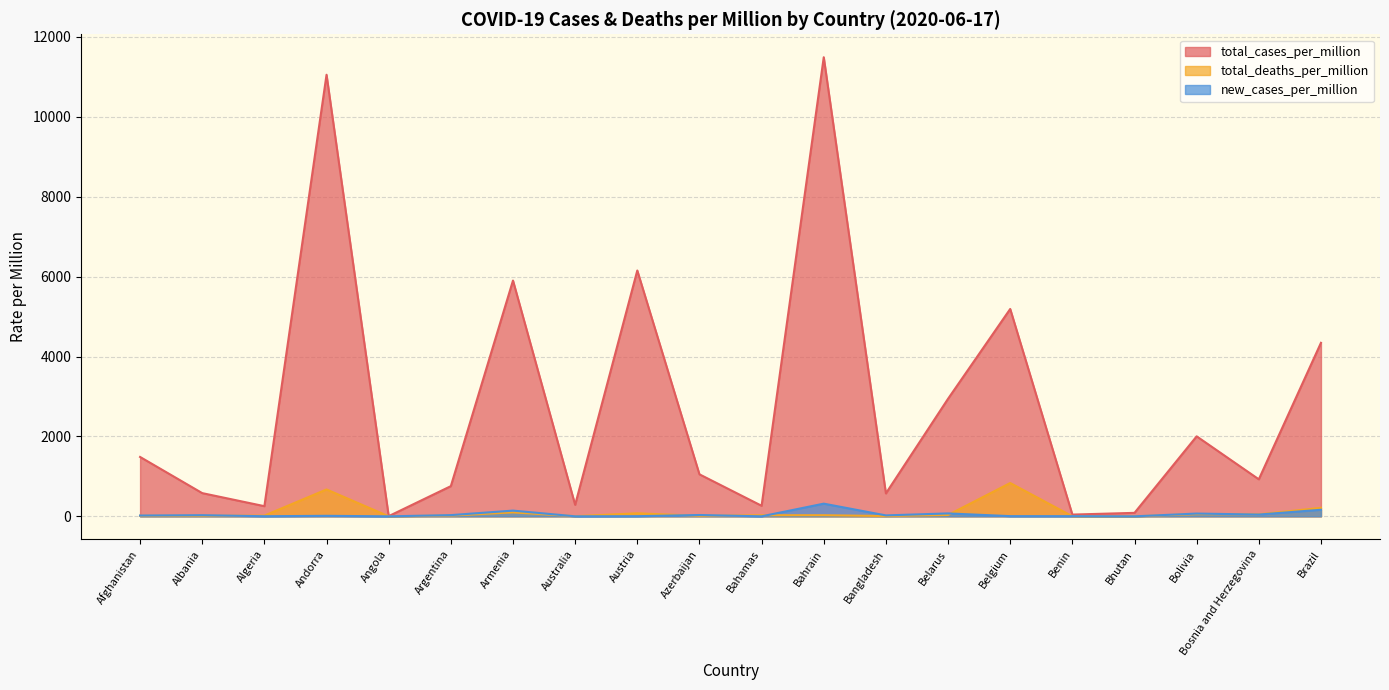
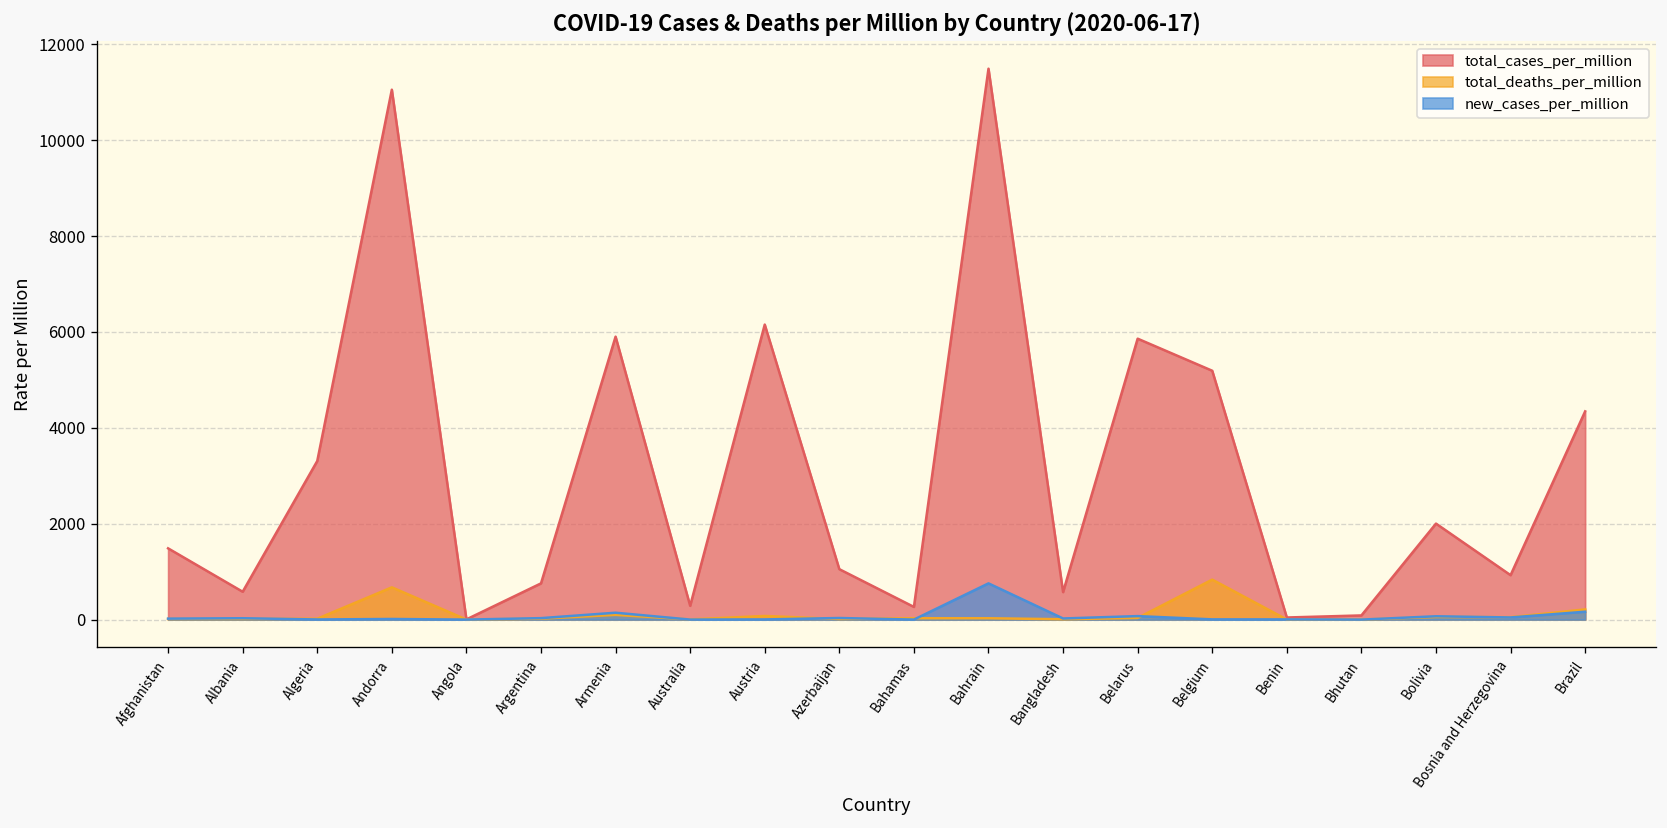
total_cases_per_million, Algeria: 300 -> 3300
new_cases_per_million, Bahrain: 300 -> 800
total_cases_per_million, Belarus: 2900 -> 5900
